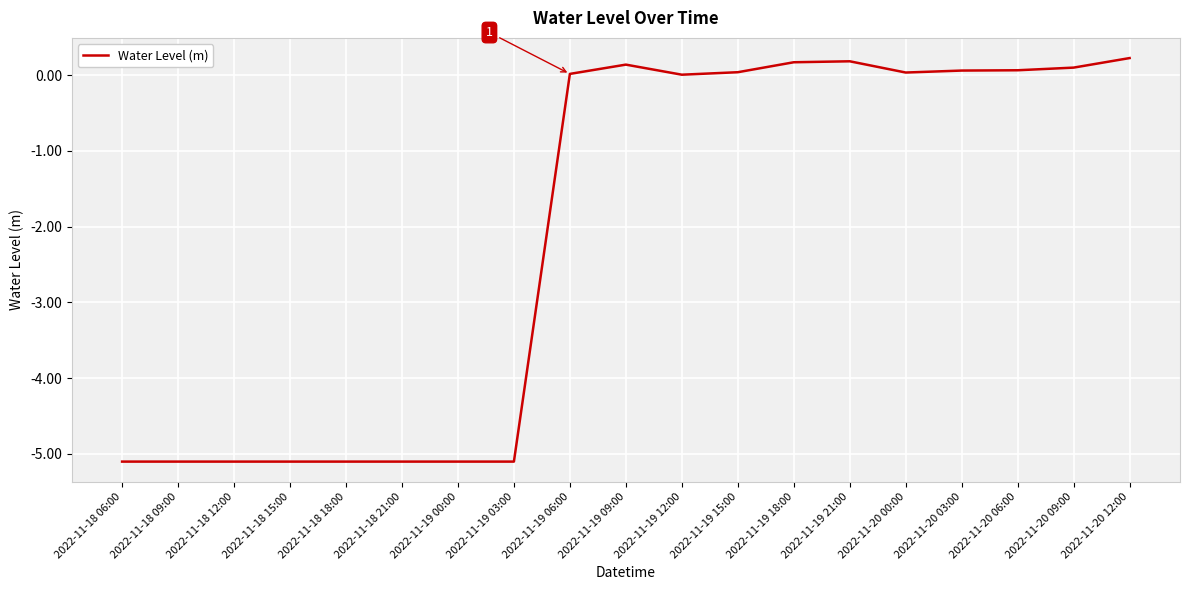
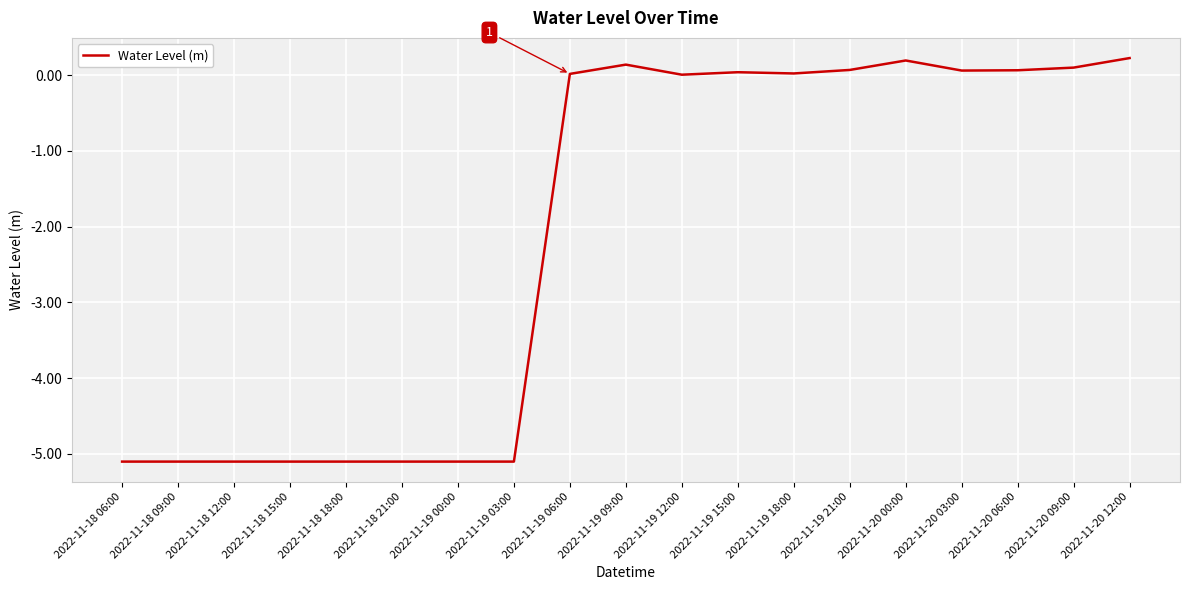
2022-11-19 18:00: 0.2 -> 0.0
2022-11-19 21:00: 0.2 -> 0.1
2022-11-20 00:00: 0.0 -> 0.2
